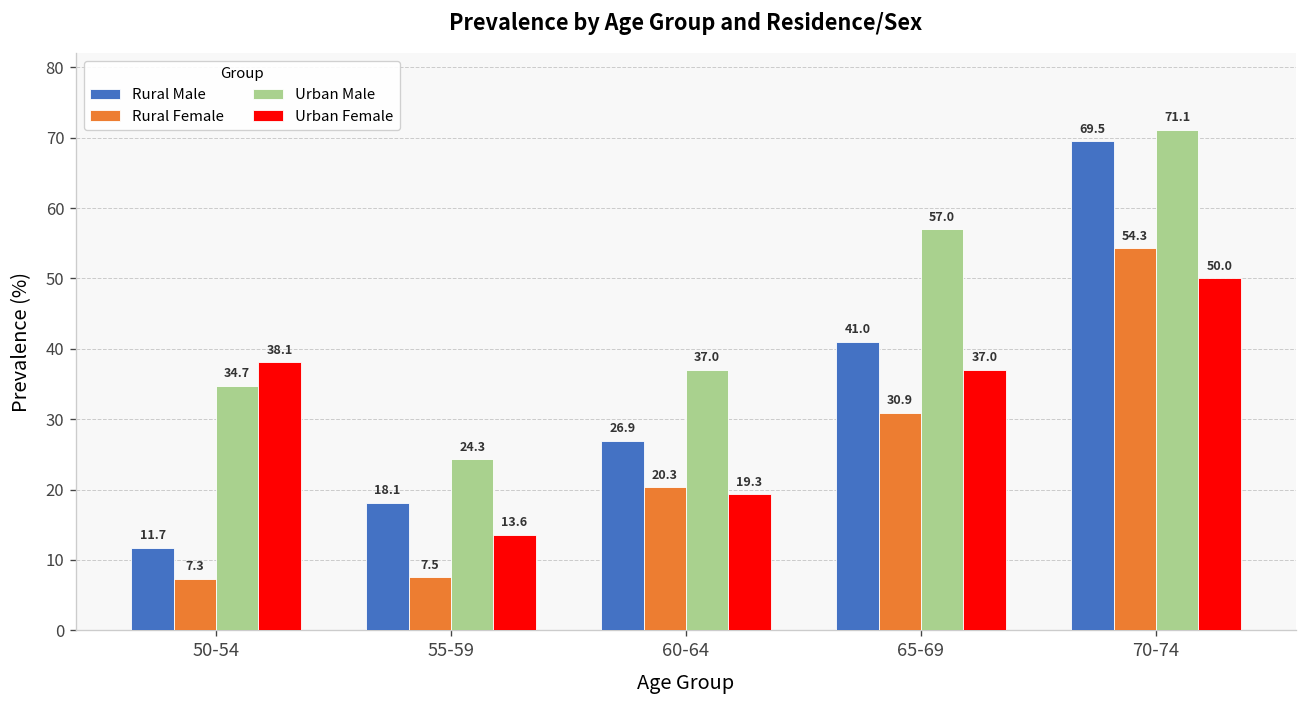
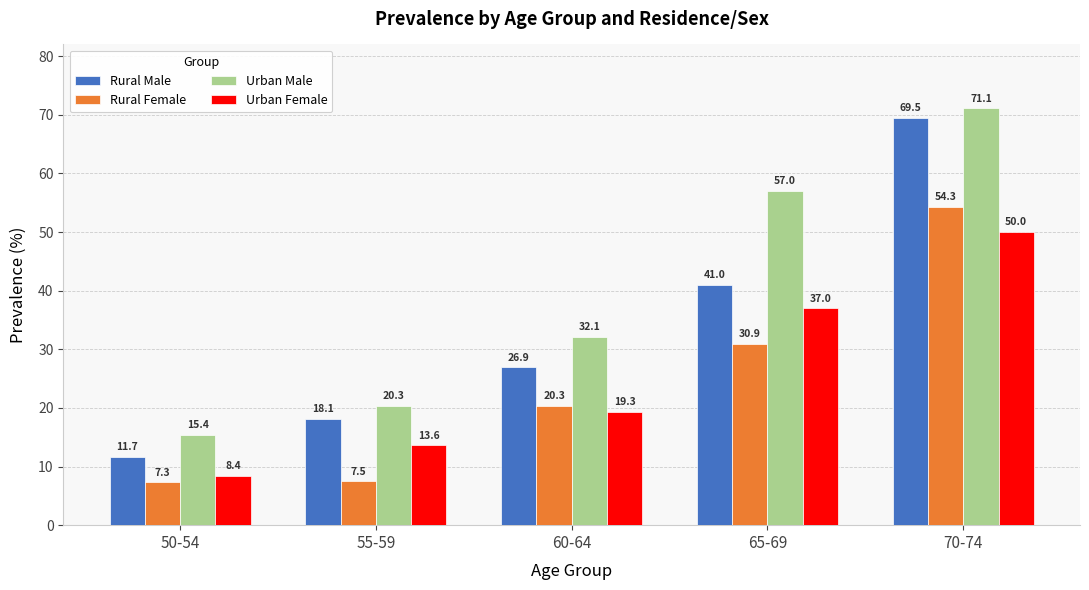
Urban Male, 50-54: 34.7 -> 15.4
Urban Female, 50-54: 38.1 -> 8.4
Urban Male, 55-59: 24.3 -> 20.3
Urban Male, 60-64: 37.0 -> 32.1
